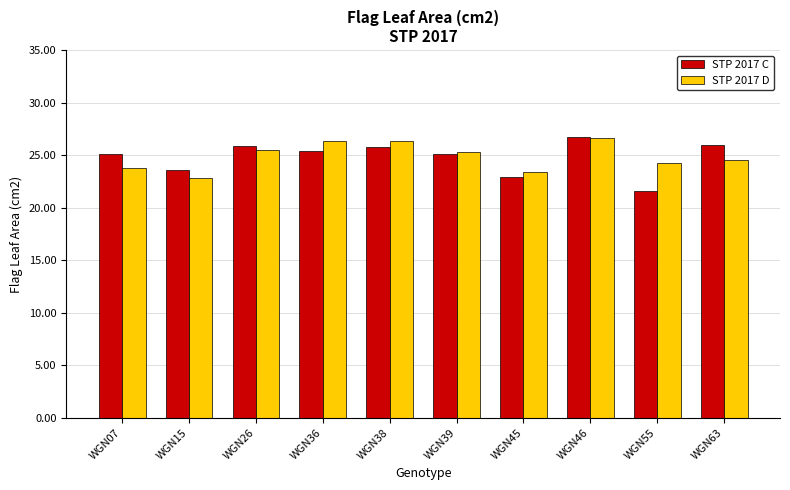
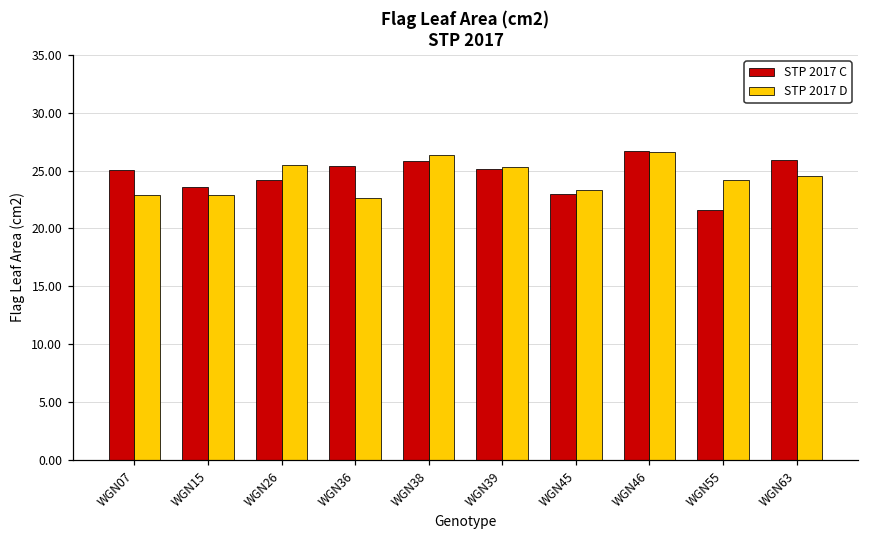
STP 2017 D, WGN07: 23.7 -> 22.9
STP 2017 C, WGN26: 25.9 -> 24.2
STP 2017 D, WGN36: 26.3 -> 22.6
